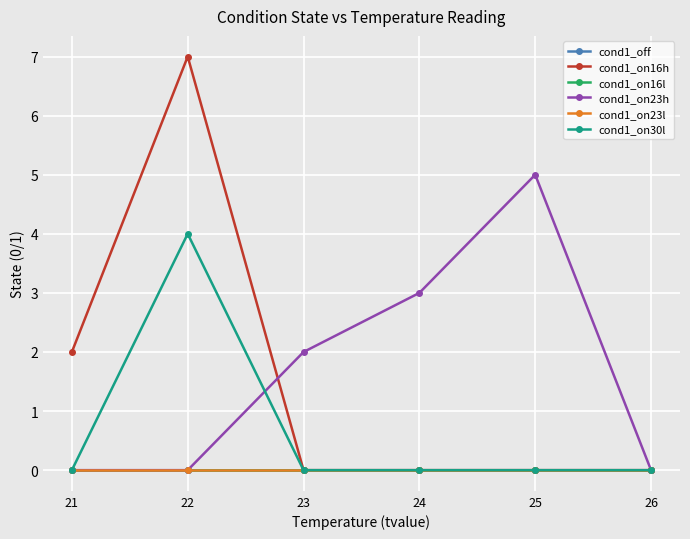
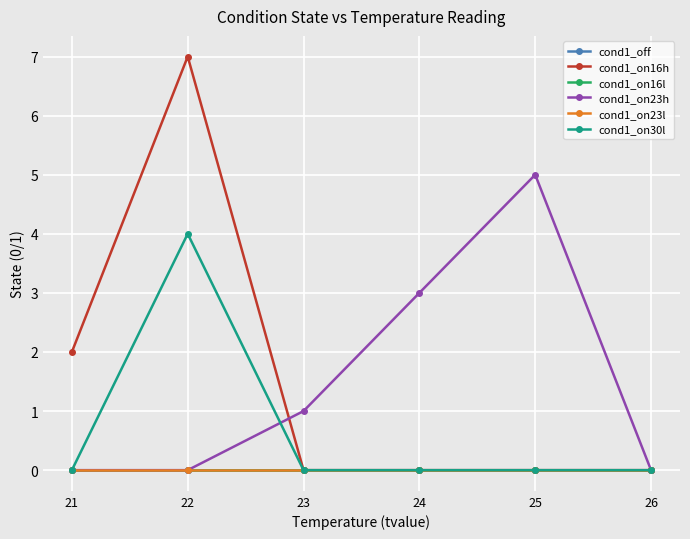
cond1_on23h, 23: 2 -> 1
